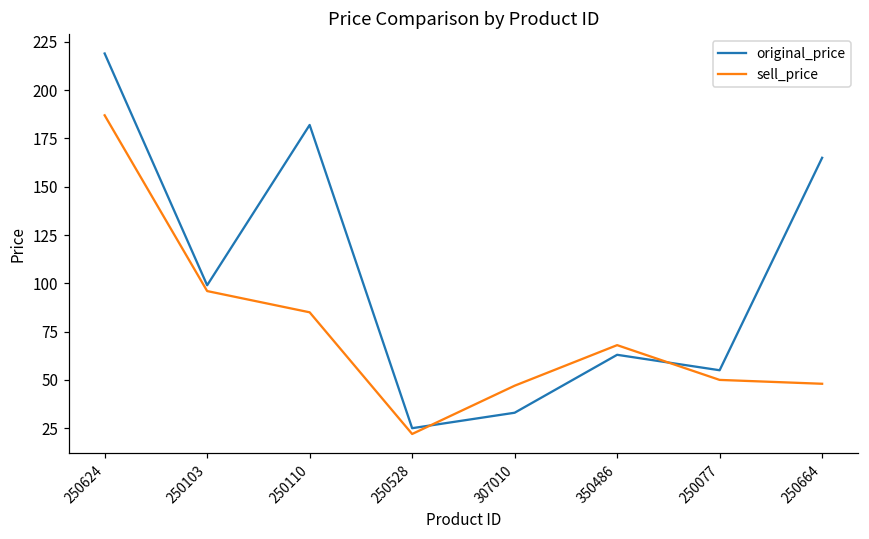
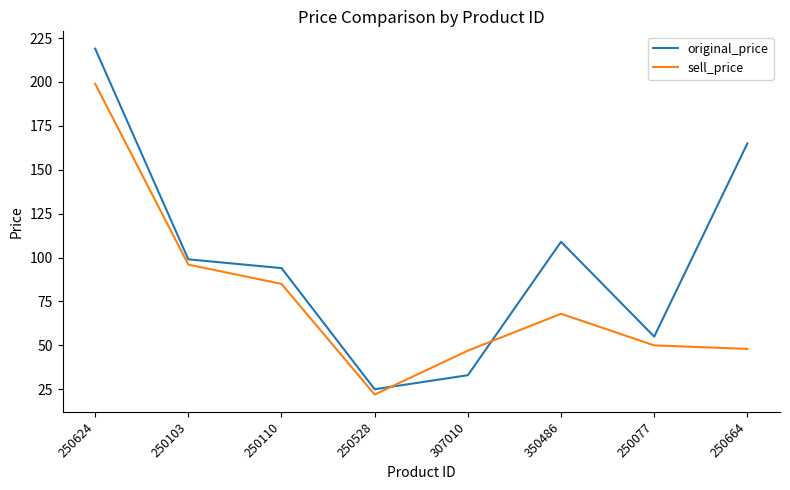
sell_price, 250624: 187 -> 199
original_price, 250110: 182 -> 94
original_price, 350486: 63 -> 109
